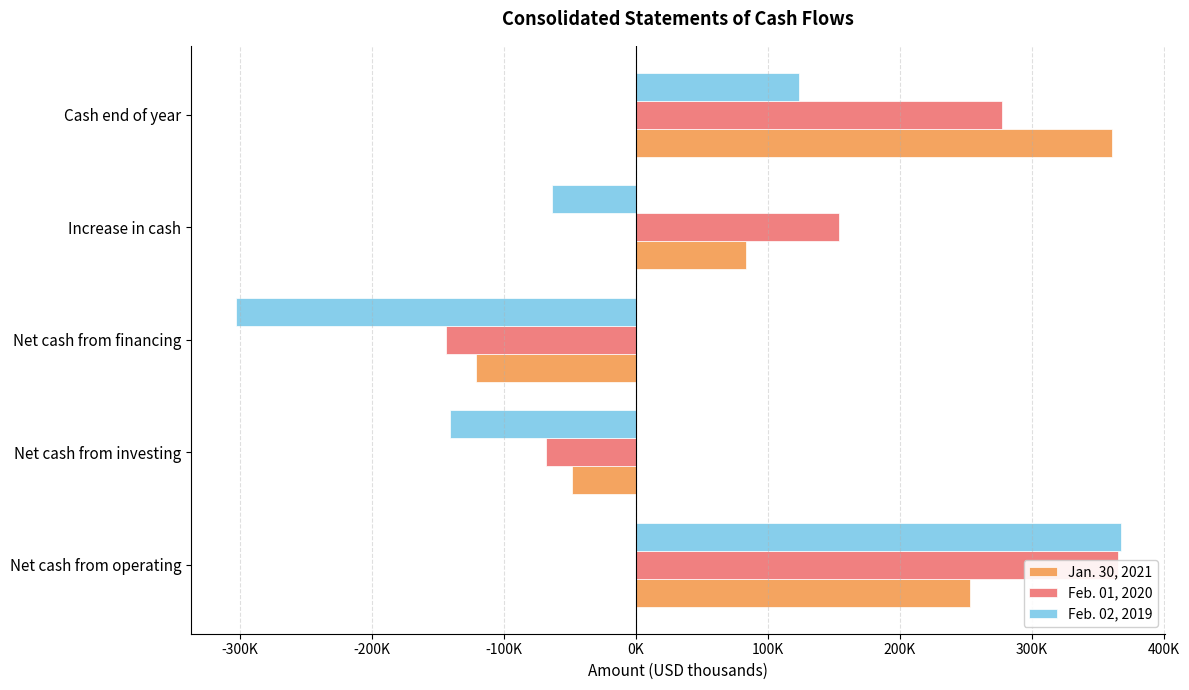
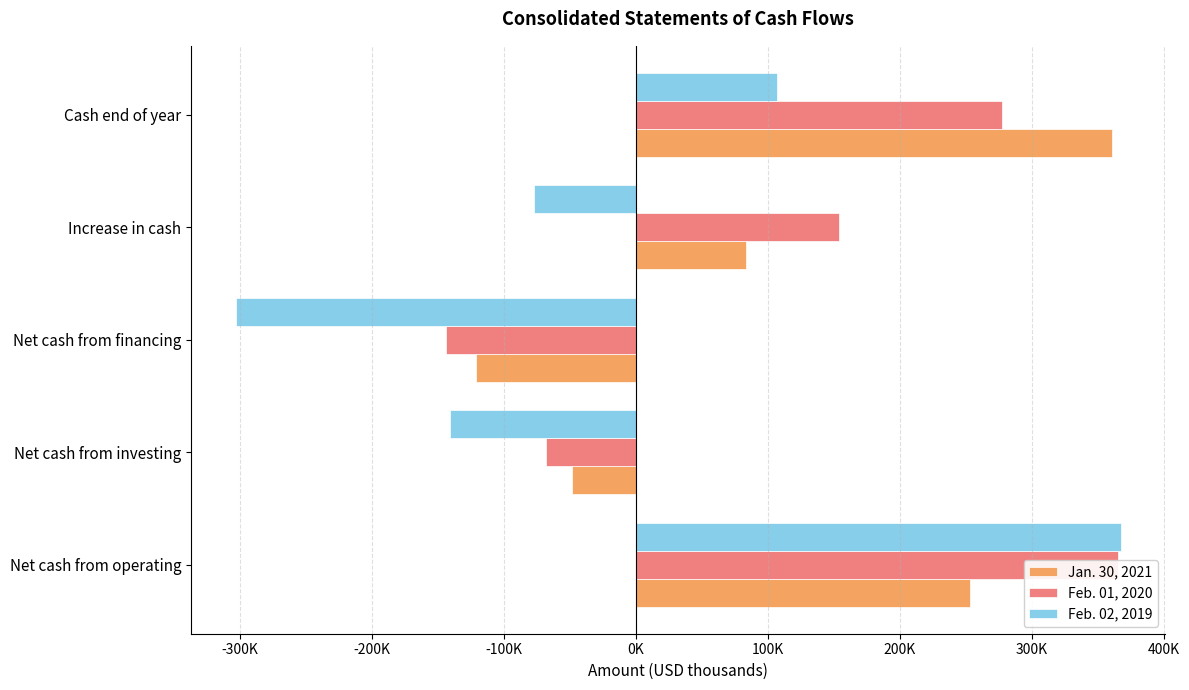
Feb. 02, 2019, Cash end of year: 124000 -> 107000
Feb. 02, 2019, Increase in cash: -64000 -> -77000
